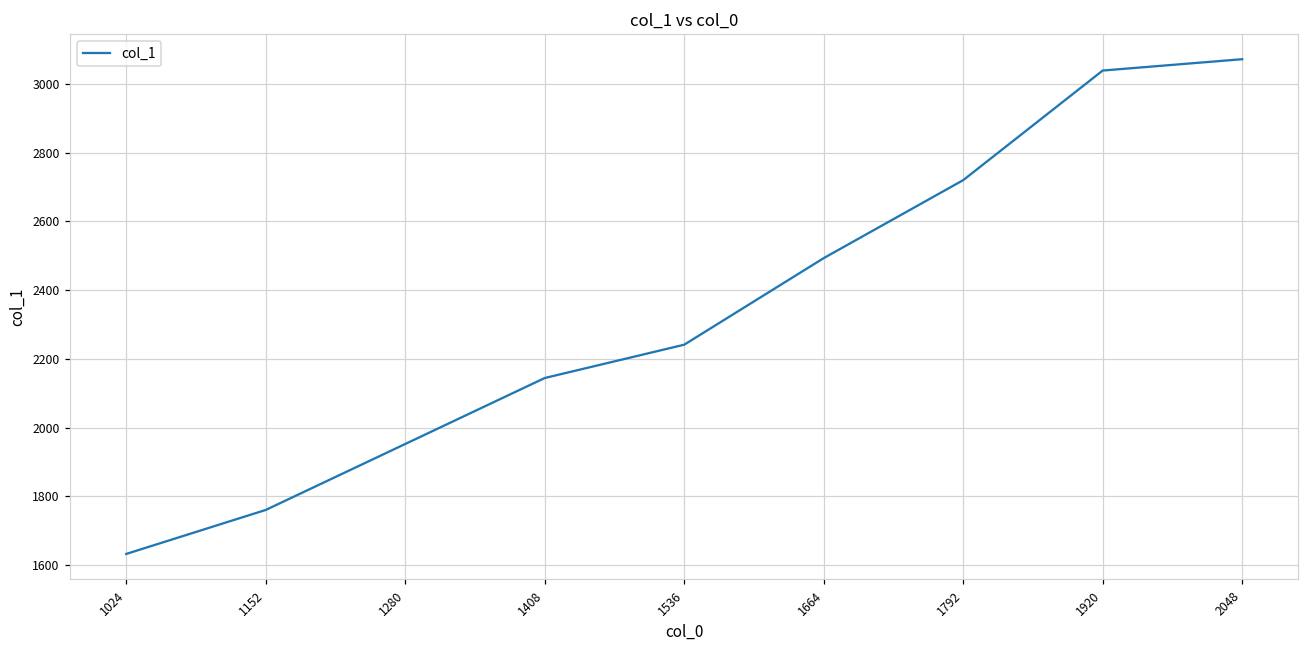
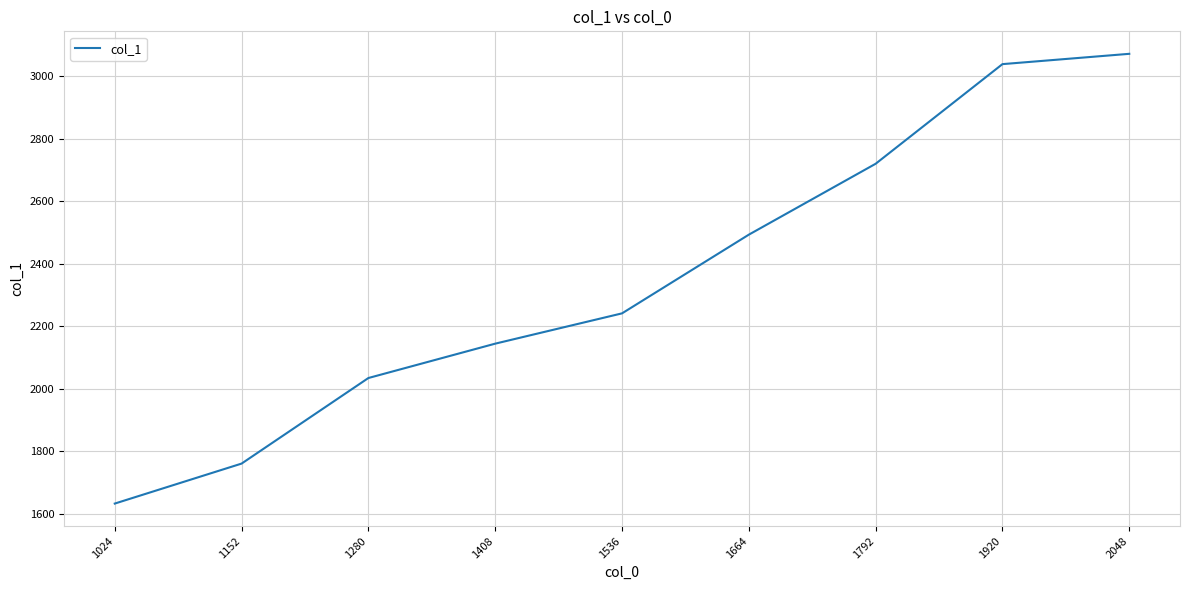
1280: 1950 -> 2030
